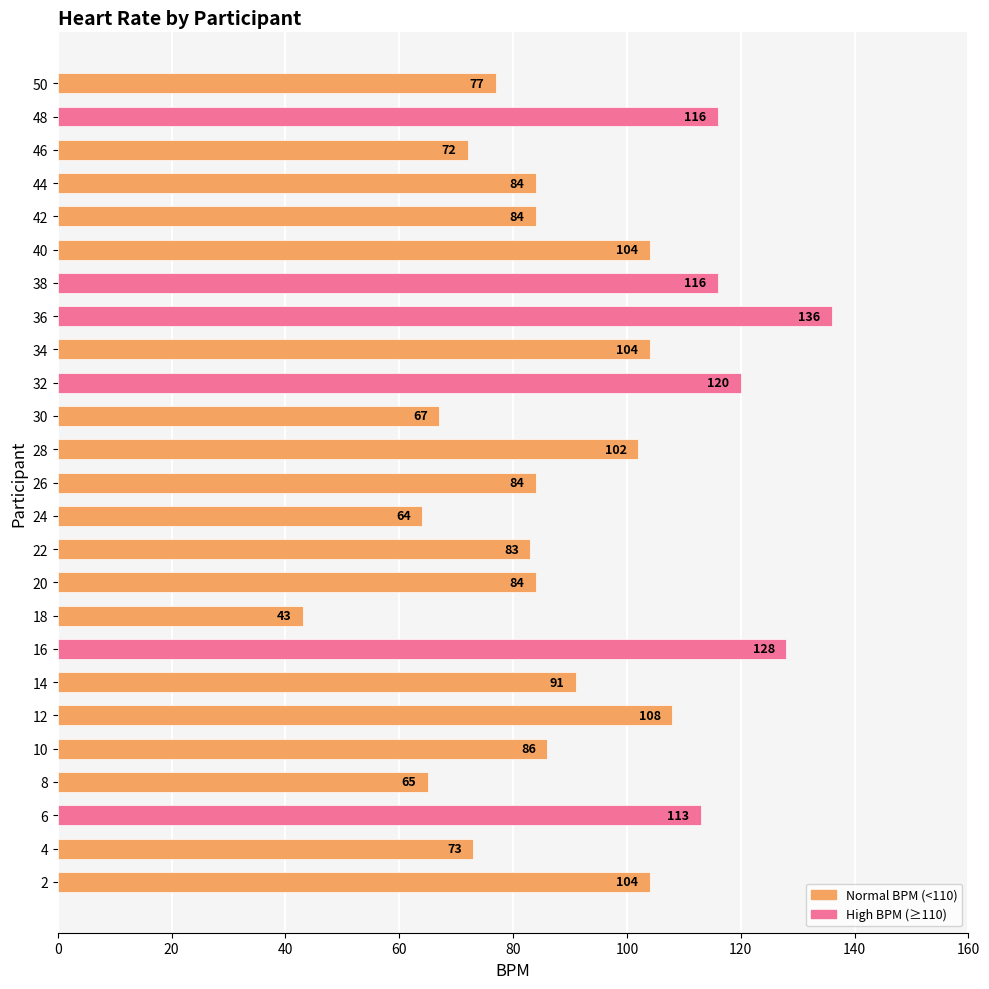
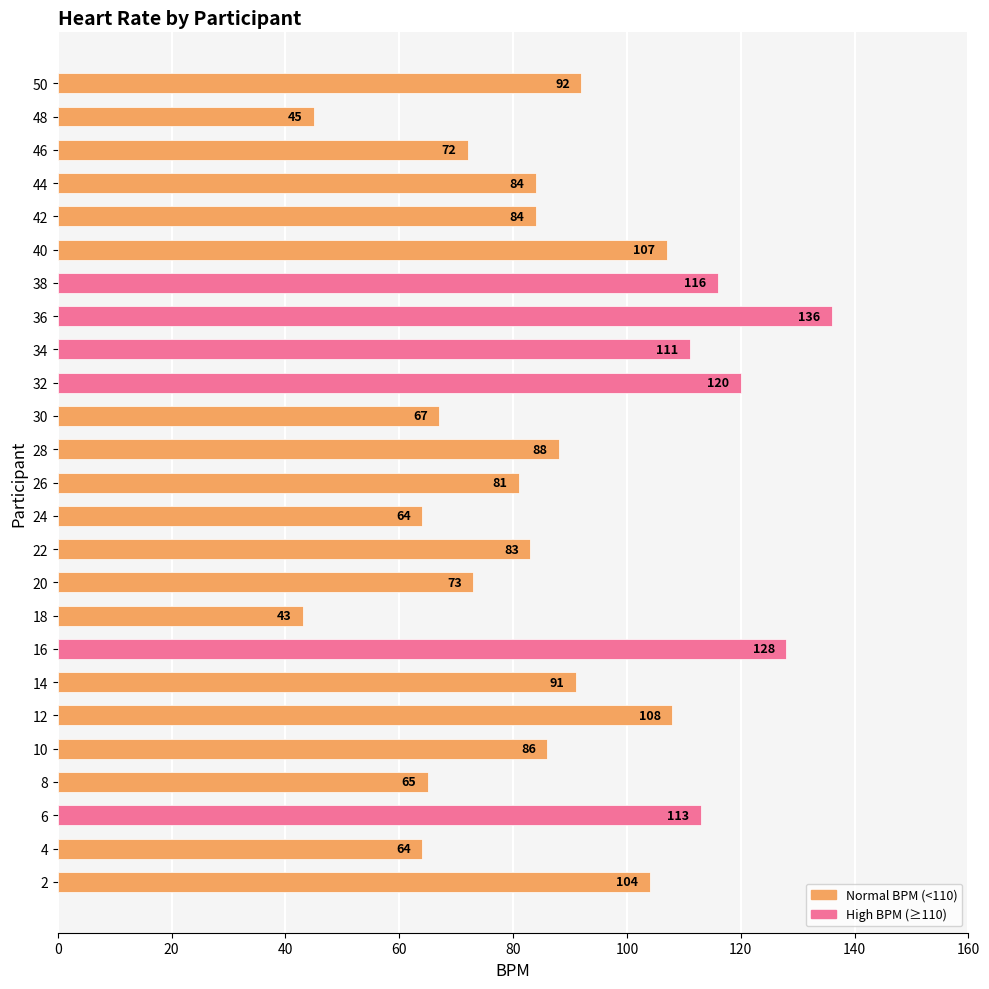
50: 77 -> 92
48: 116 -> 45
40: 104 -> 107
34: 104 -> 111
28: 102 -> 88
26: 84 -> 81
20: 84 -> 73
4: 73 -> 64
